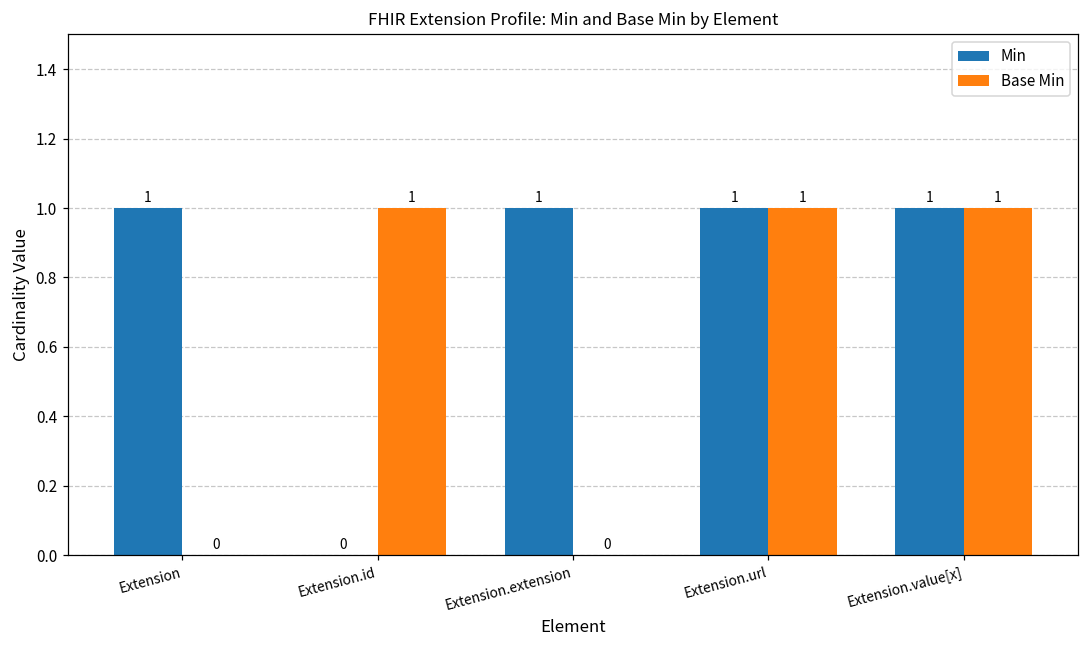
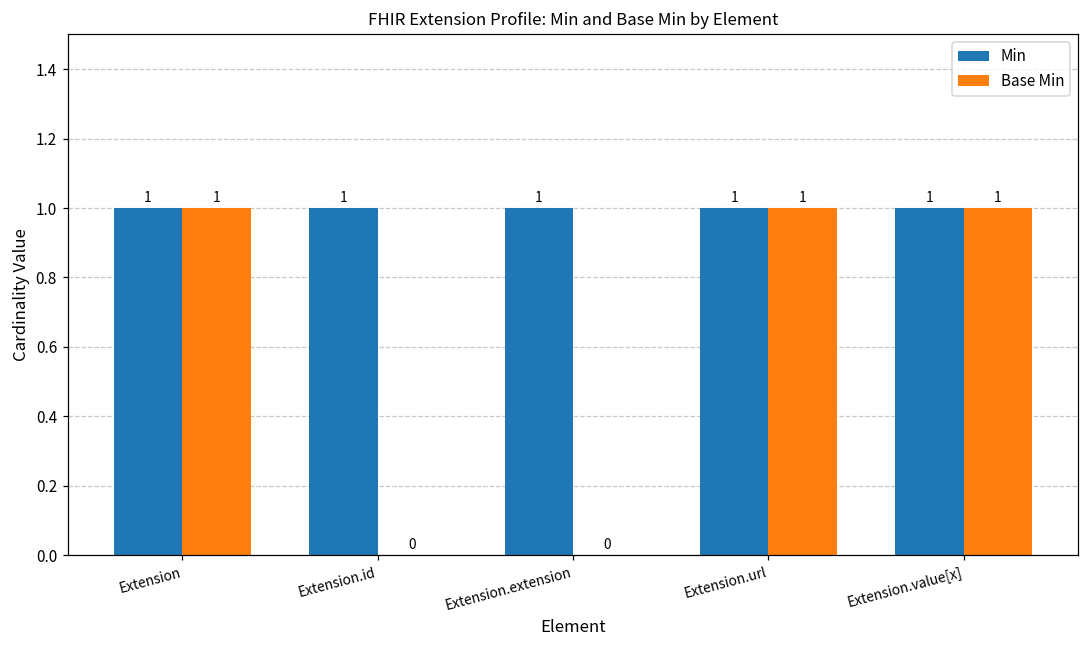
Base Min, Extension: 0 -> 1
Min, Extension.id: 0 -> 1
Base Min, Extension.id: 1 -> 0
